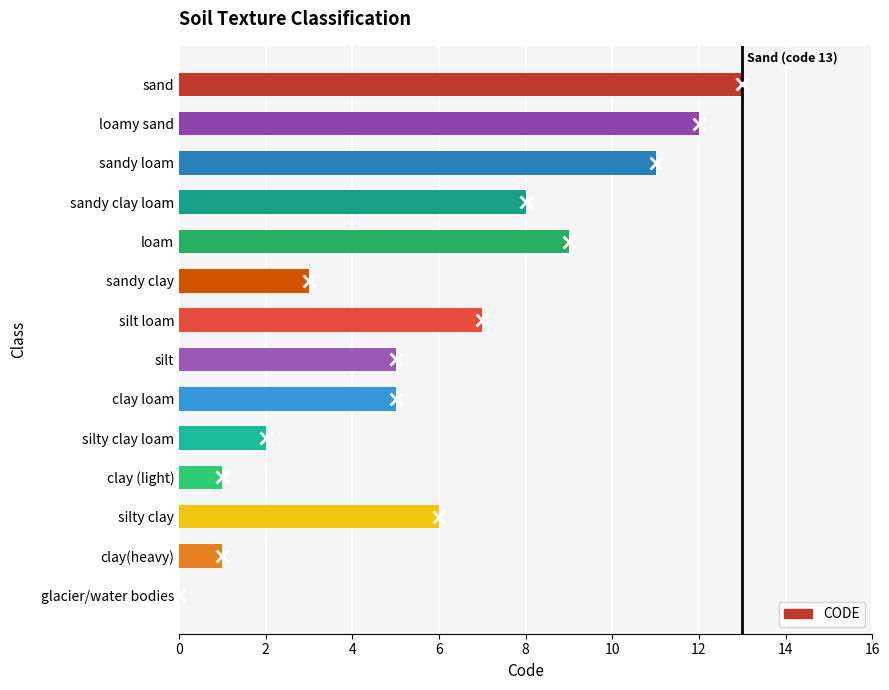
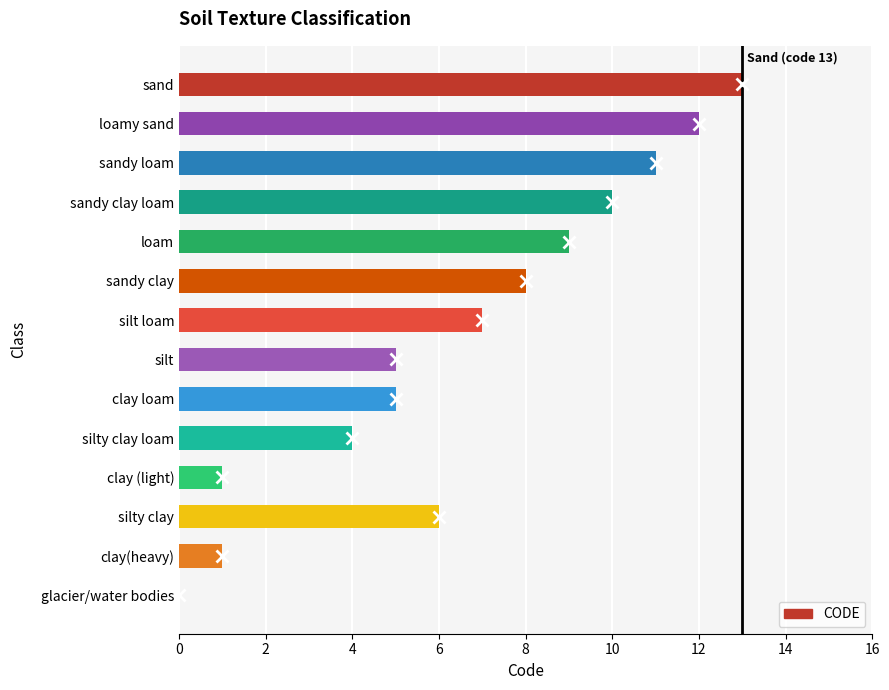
CODE, sandy clay loam: 8 -> 10
CODE, sandy clay: 3 -> 8
CODE, silty clay loam: 2 -> 4
